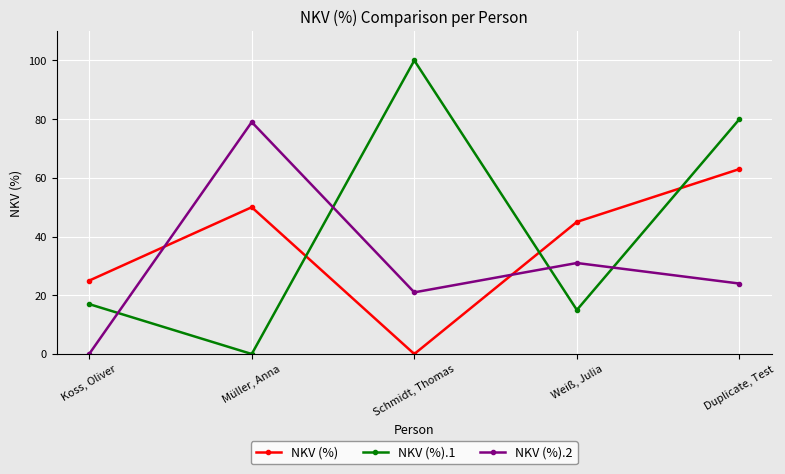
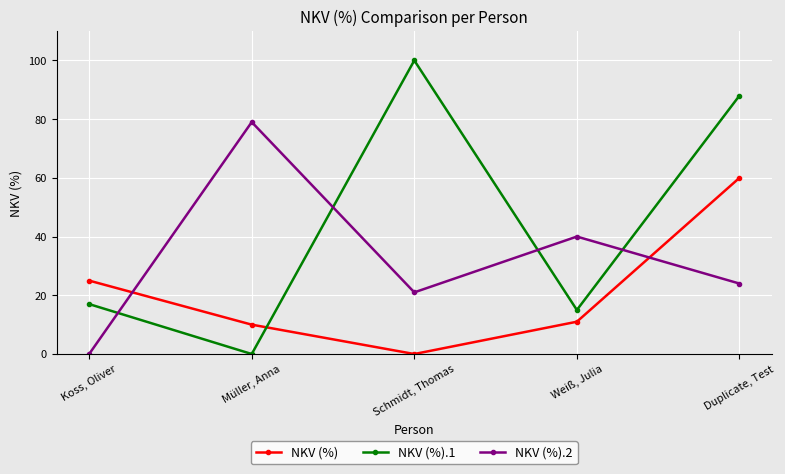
NKV (%), Müller, Anna: 50 -> 10
NKV (%), Weiß, Julia: 45 -> 11
NKV (%).2, Weiß, Julia: 31 -> 40
NKV (%), Duplicate, Test: 63 -> 60
NKV (%).1, Duplicate, Test: 80 -> 88
